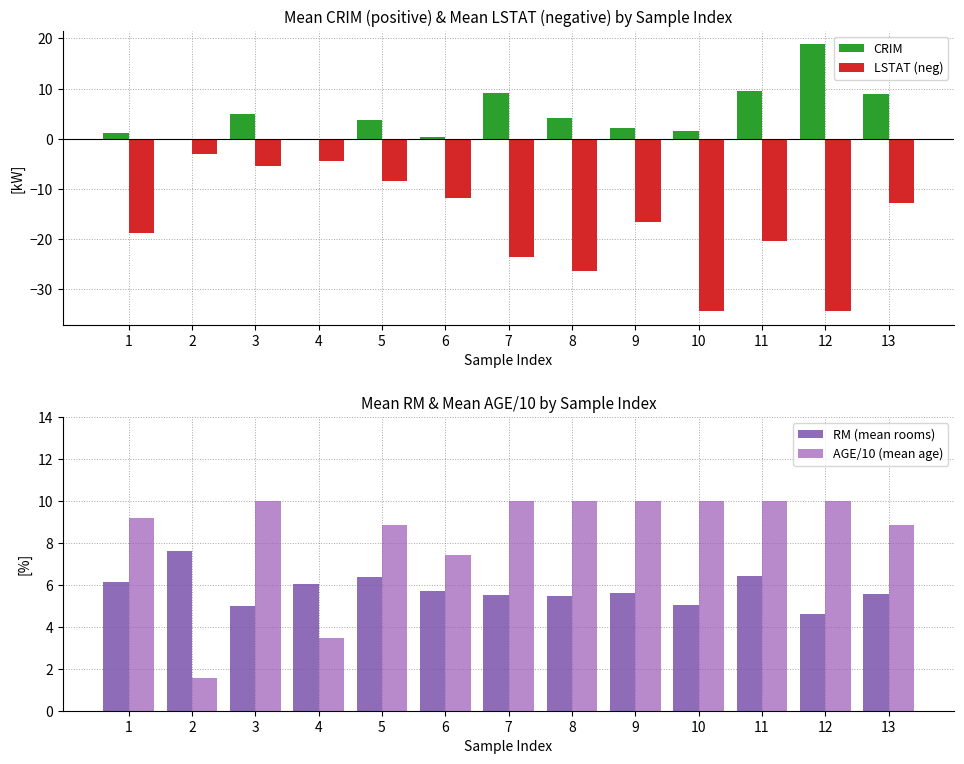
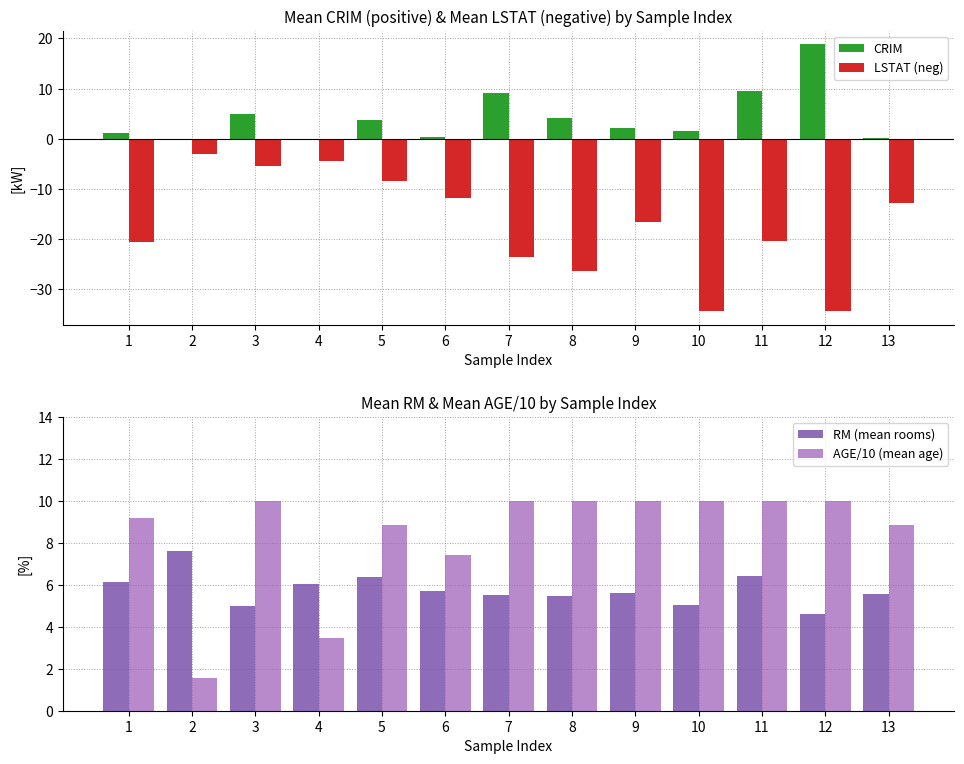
Mean CRIM (positive) & Mean LSTAT (negative) by Sample Index, LSTAT (neg), 1: -19 -> -21
Mean CRIM (positive) & Mean LSTAT (negative) by Sample Index, CRIM, 13: 9 -> 0
